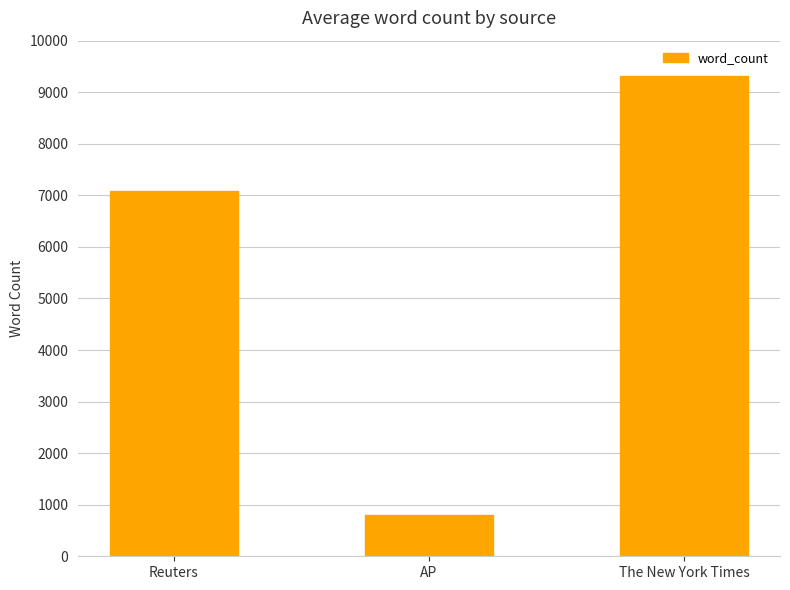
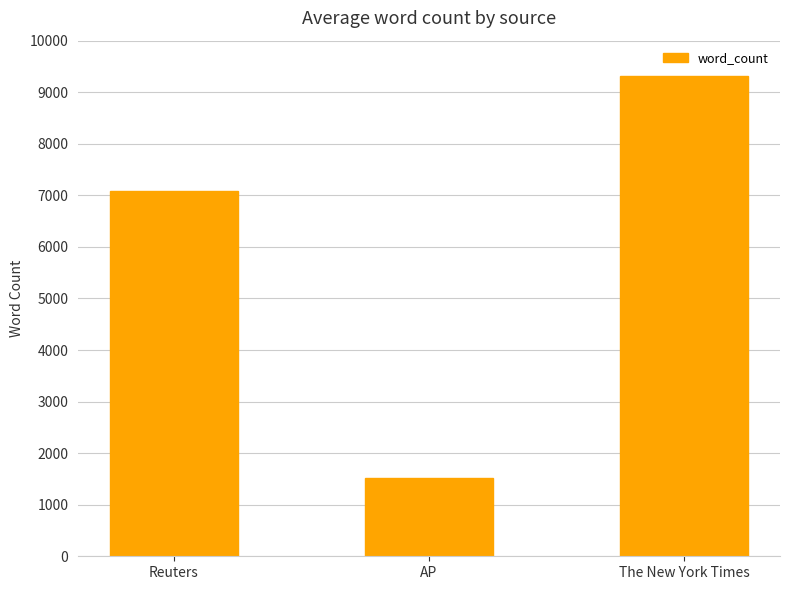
AP: 800 -> 1500
